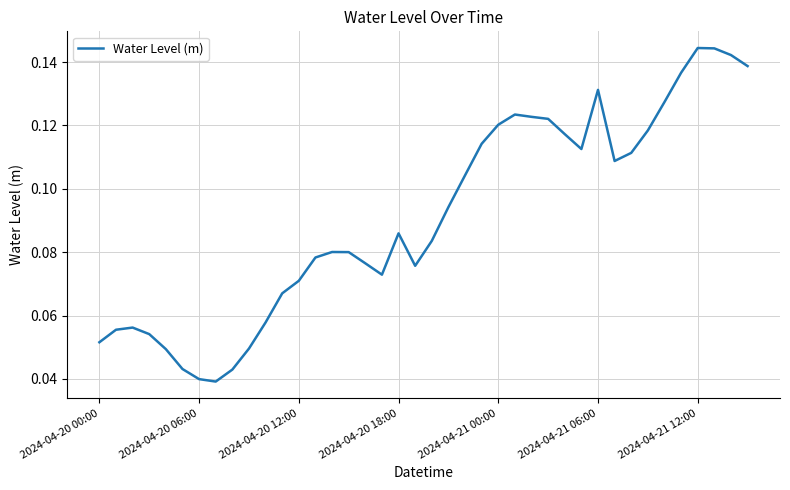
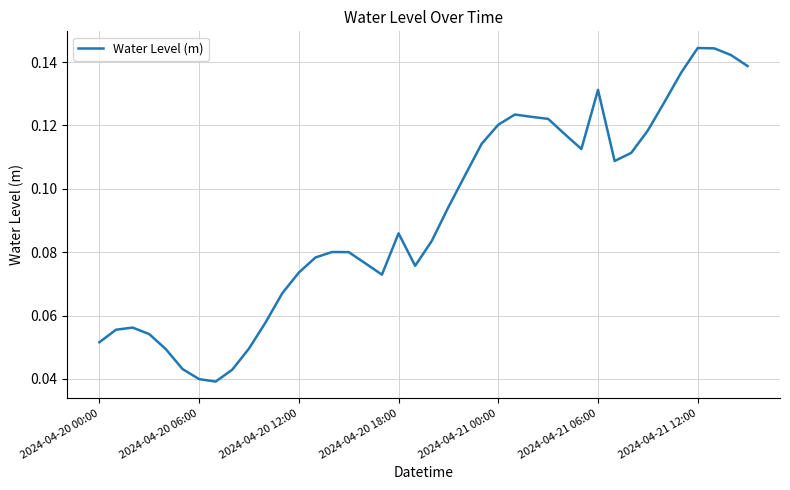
2024-04-20 12:00: 0.071 -> 0.074
